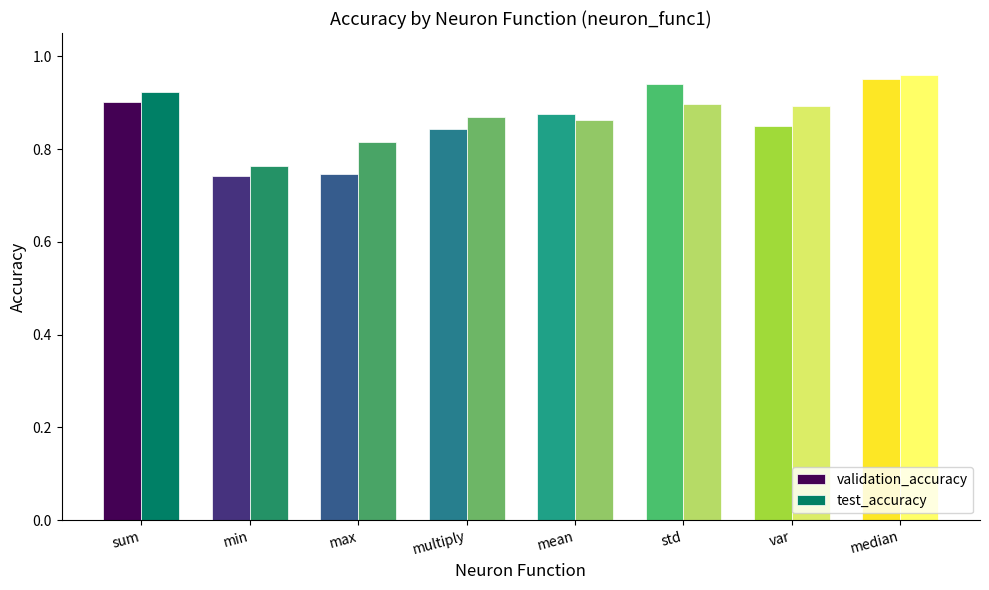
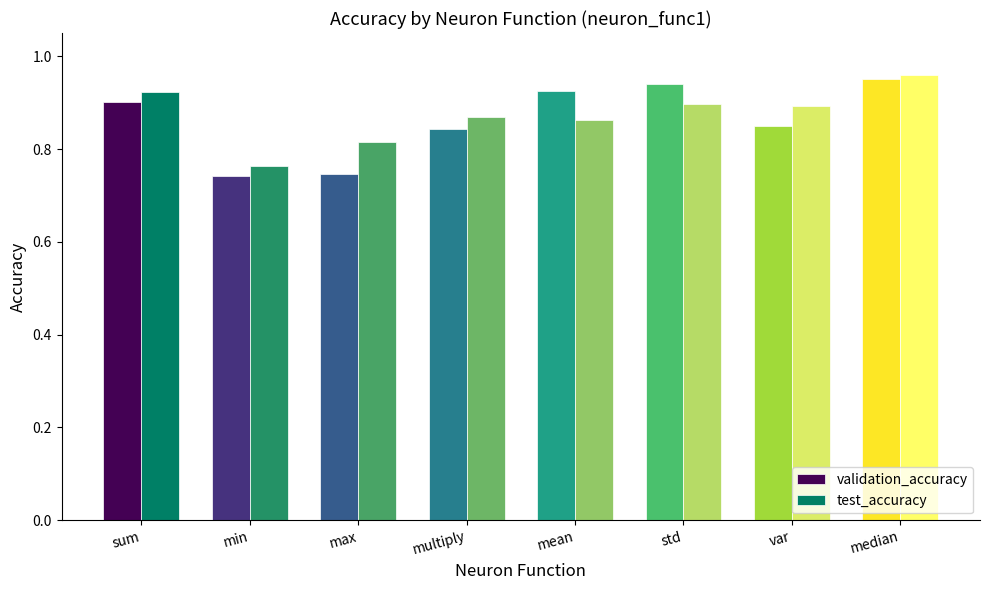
validation_accuracy, mean: 0.87 -> 0.92
